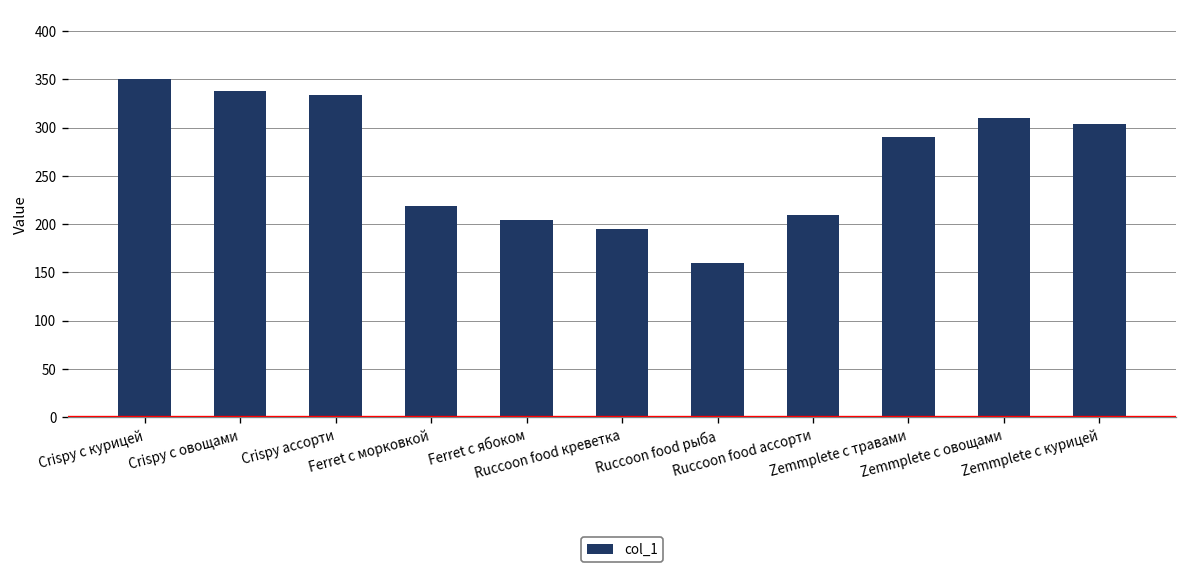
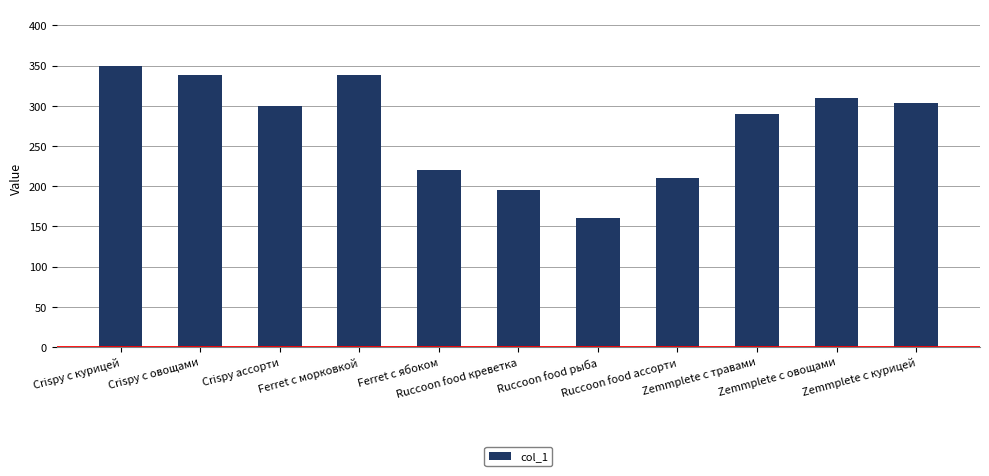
Crispy ассорти: 330 -> 300
Ferret с морковкой: 220 -> 340
Ferret с ябоком: 200 -> 220
